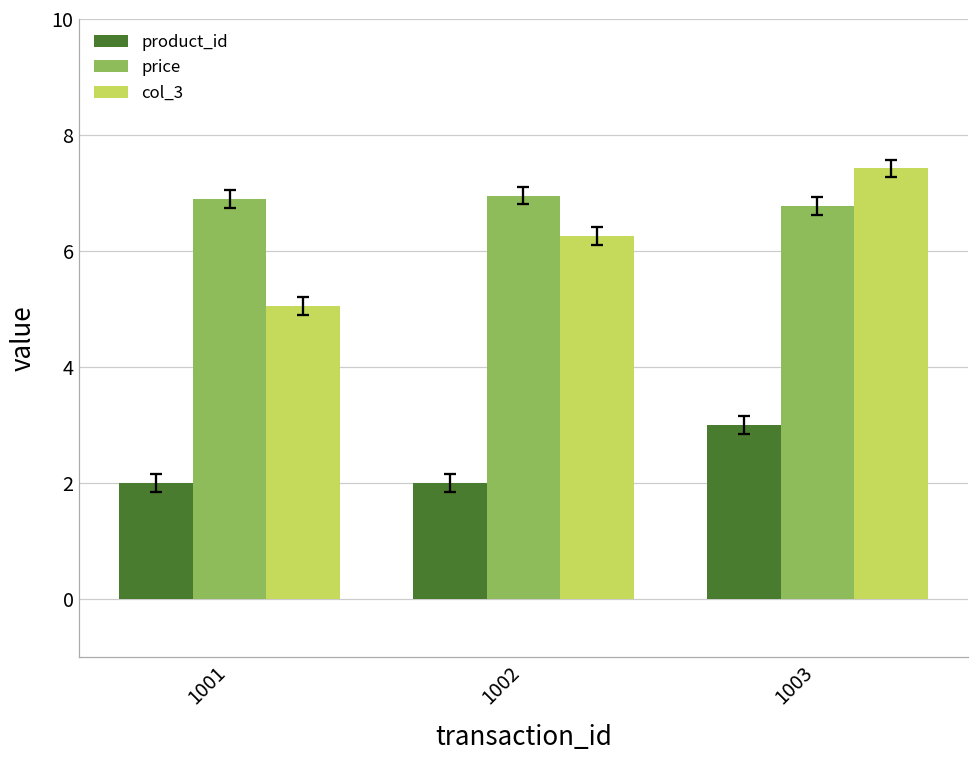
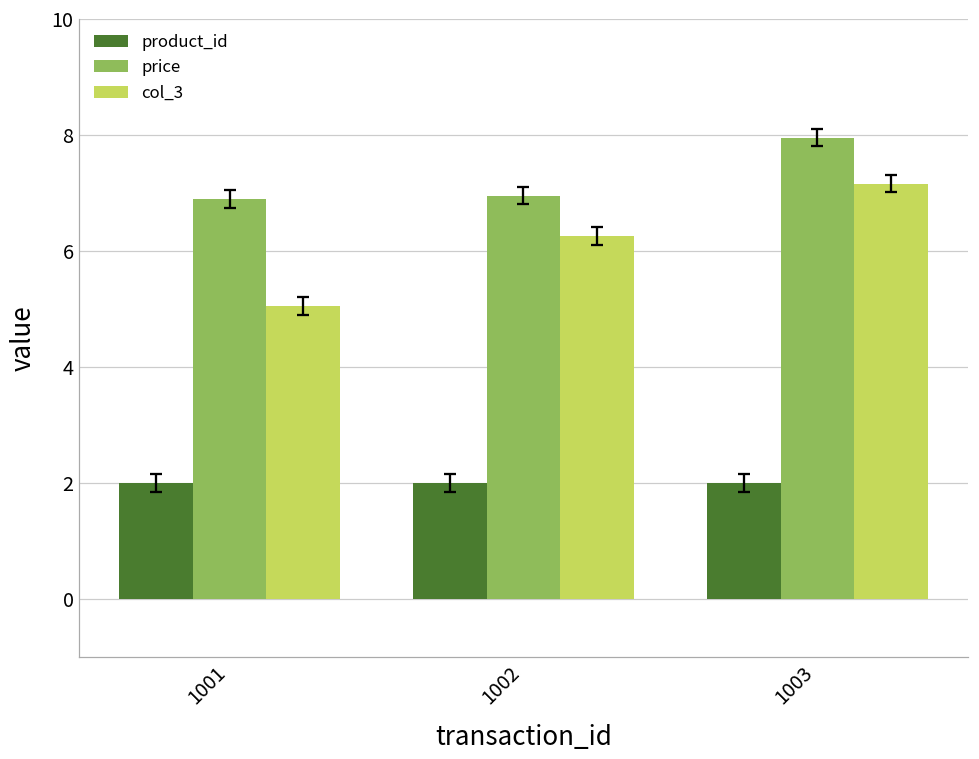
product_id, 1003: 3 -> 2
price, 1003: 6.8 -> 8.0
col_3, 1003: 7.4 -> 7.2
